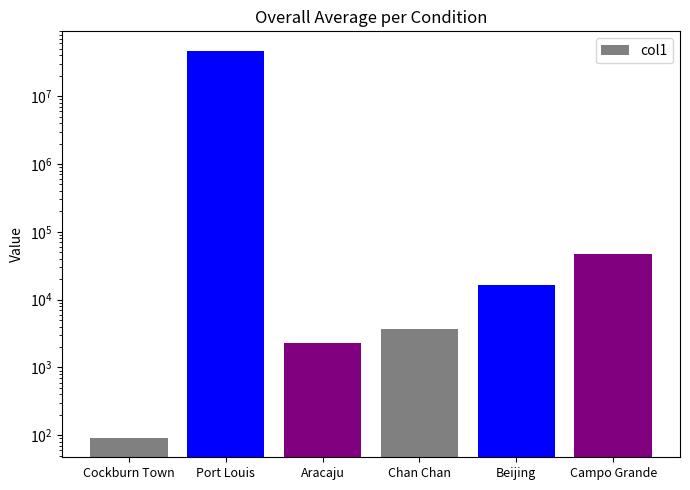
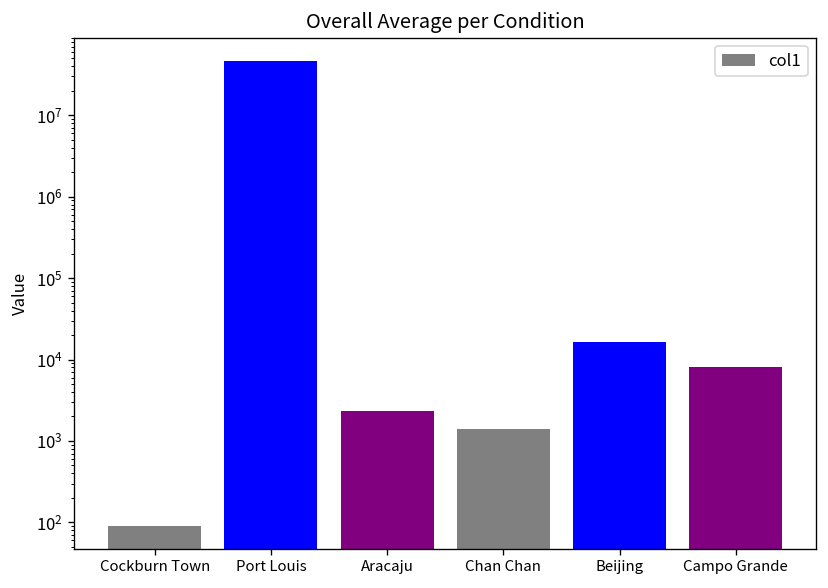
Chan Chan: 4000 -> 1400
Campo Grande: 50000 -> 8000
